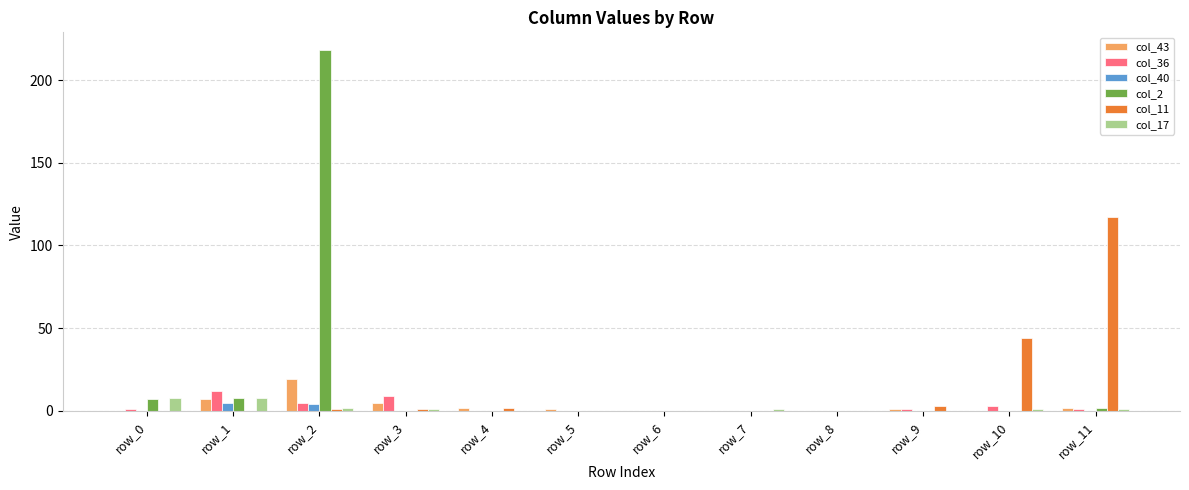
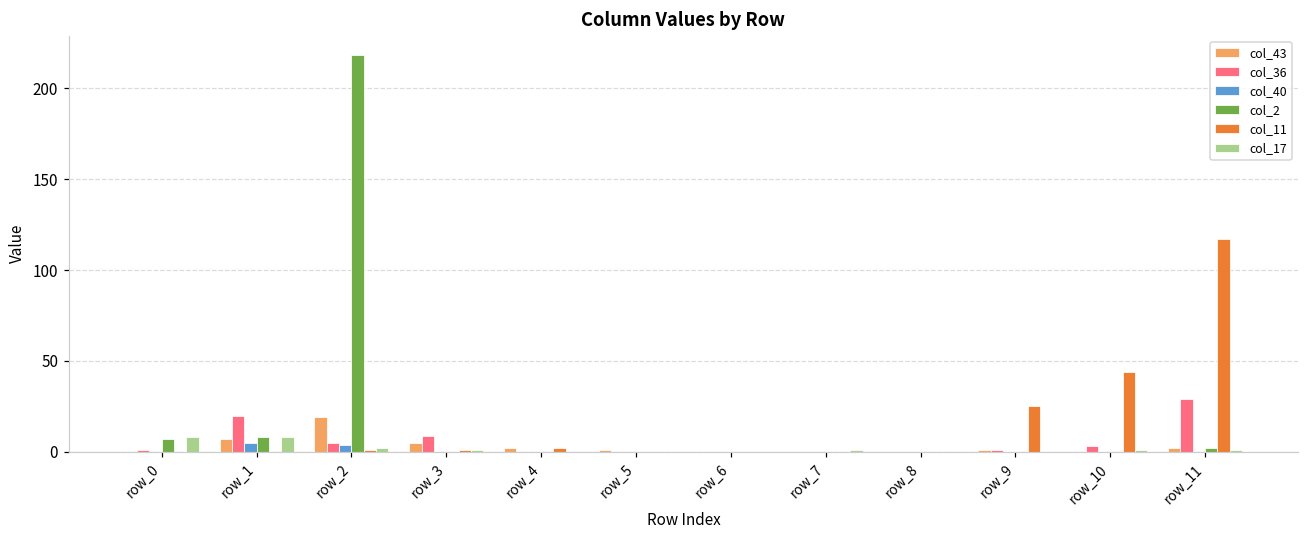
col_36, row_1: 12 -> 20
col_11, row_9: 3 -> 25
col_36, row_11: 1 -> 29
